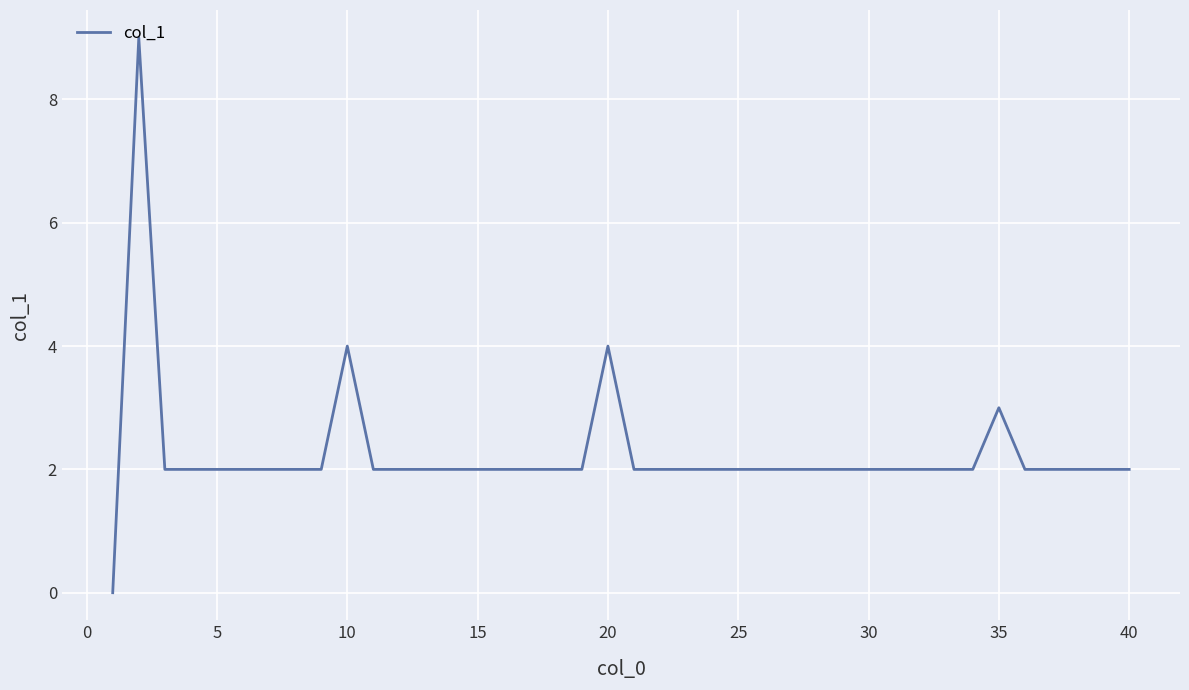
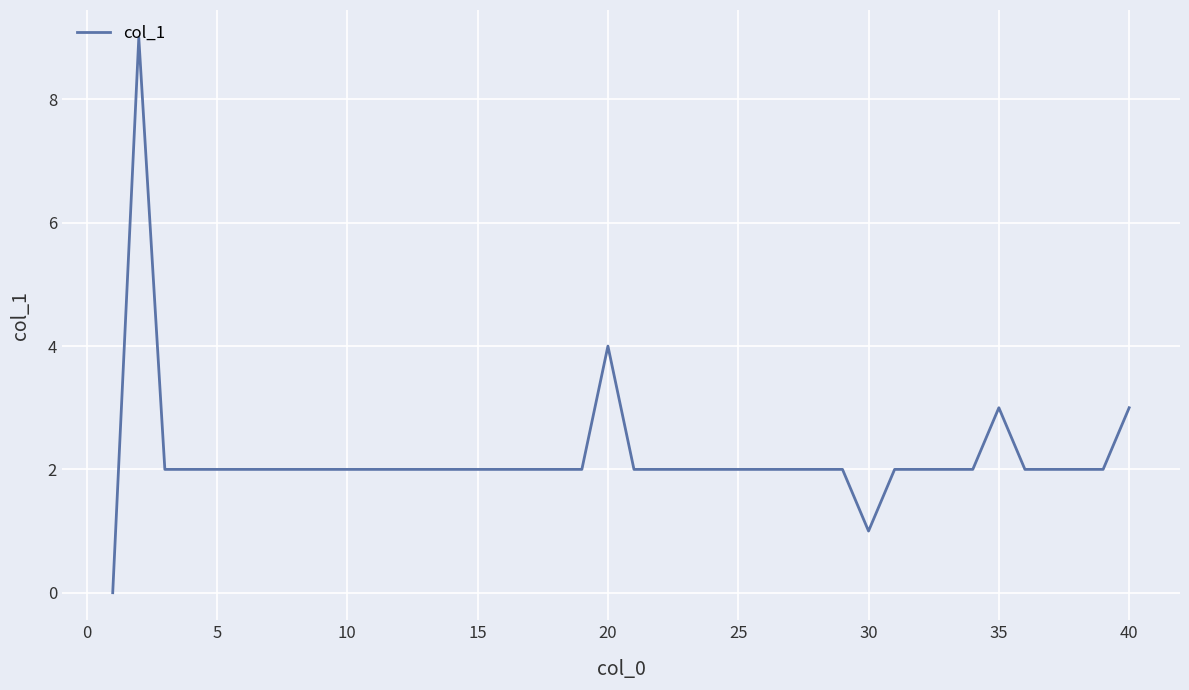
10: 4 -> 2
30: 2 -> 1
40: 2 -> 3
